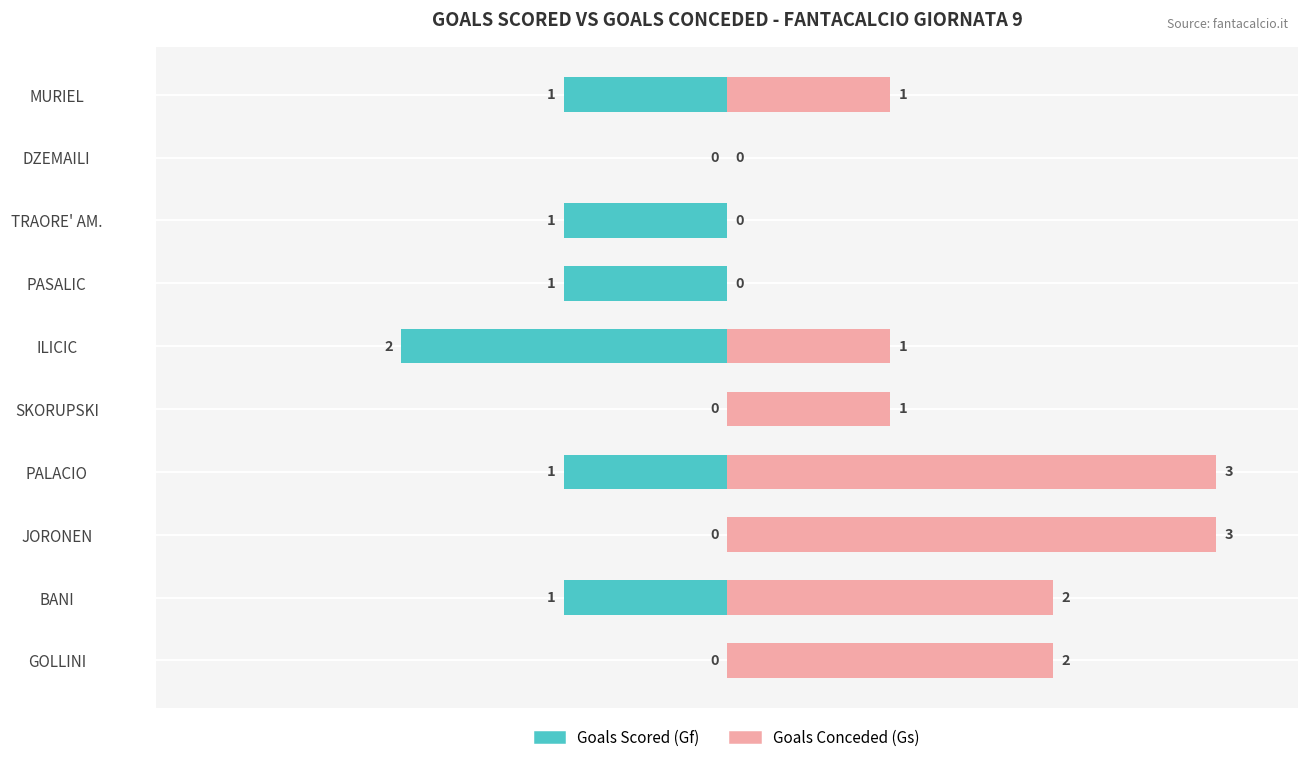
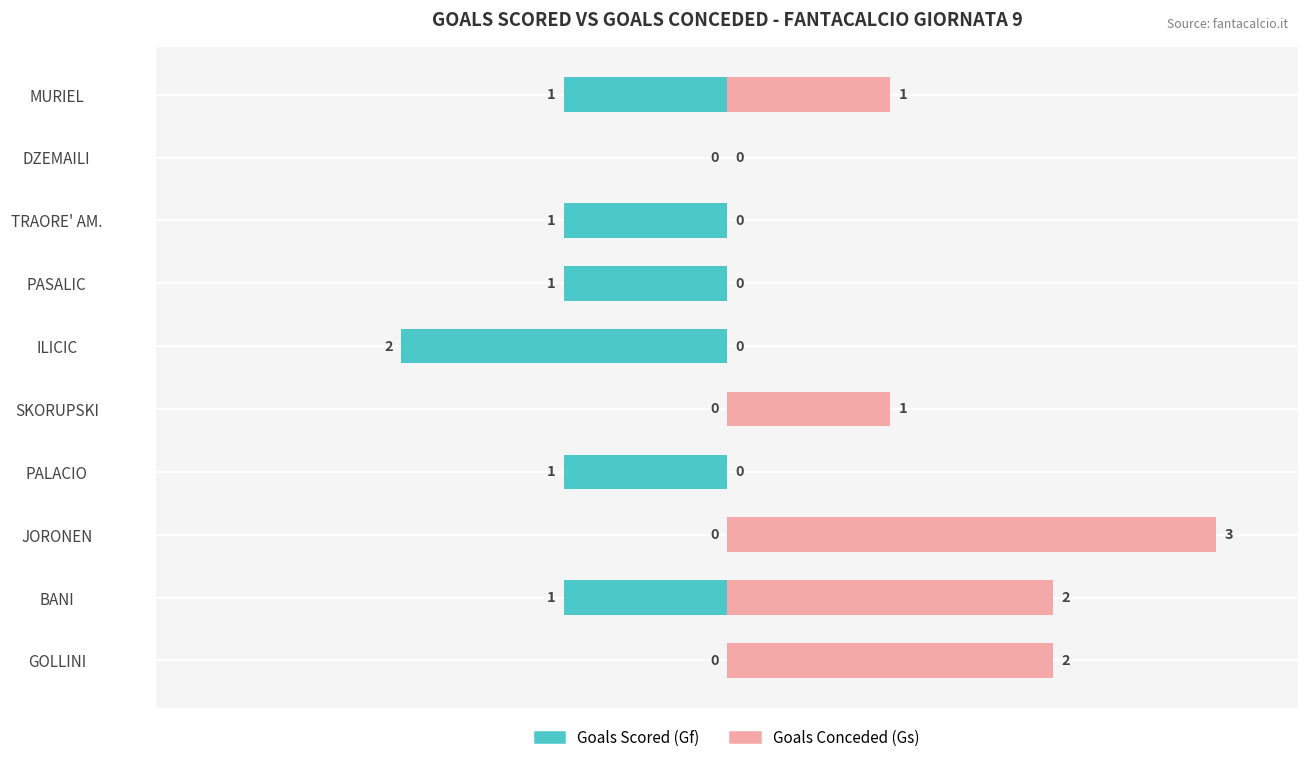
Goals Conceded (Gs), ILICIC: 1 -> 0
Goals Conceded (Gs), PALACIO: 3 -> 0
